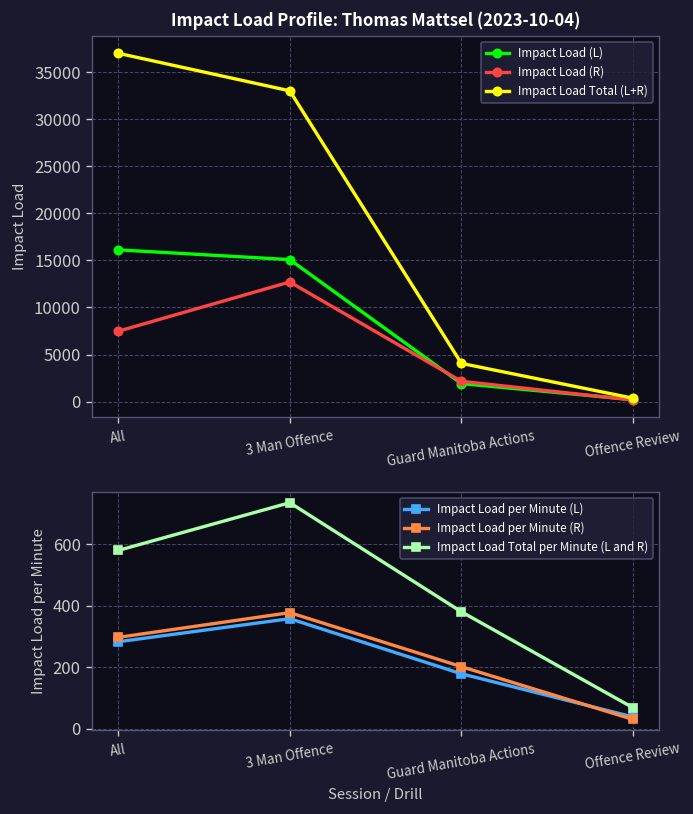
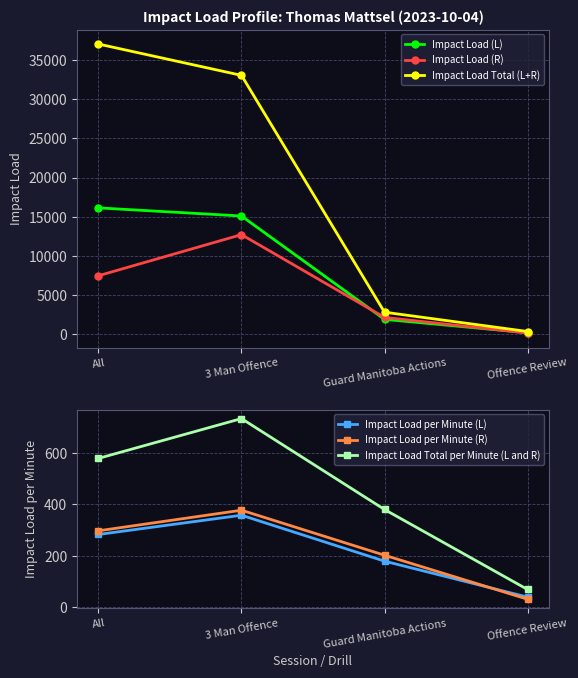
Impact Load Profile: Thomas Mattsel (2023-10-04), Impact Load Total (L+R), Guard Manitoba Actions: 4000 -> 3000
